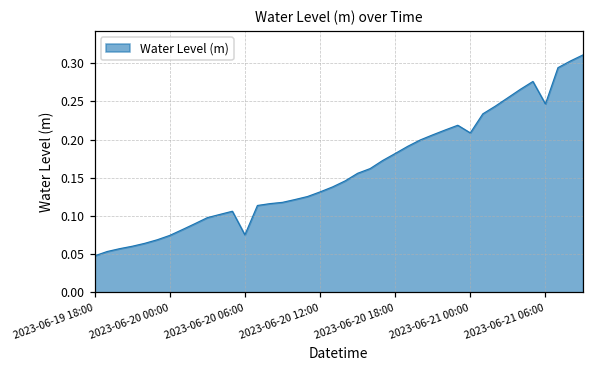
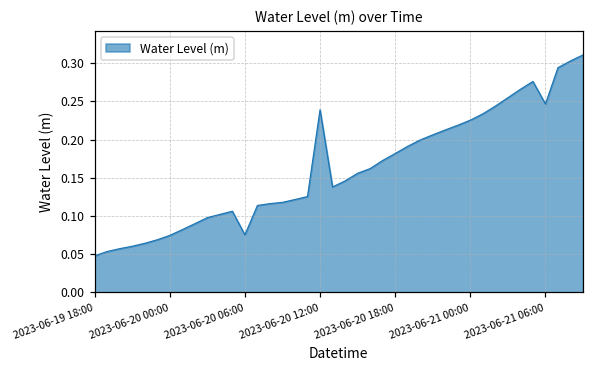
2023-06-20 12:00: 0.13 -> 0.24
2023-06-21 00:00: 0.21 -> 0.23
